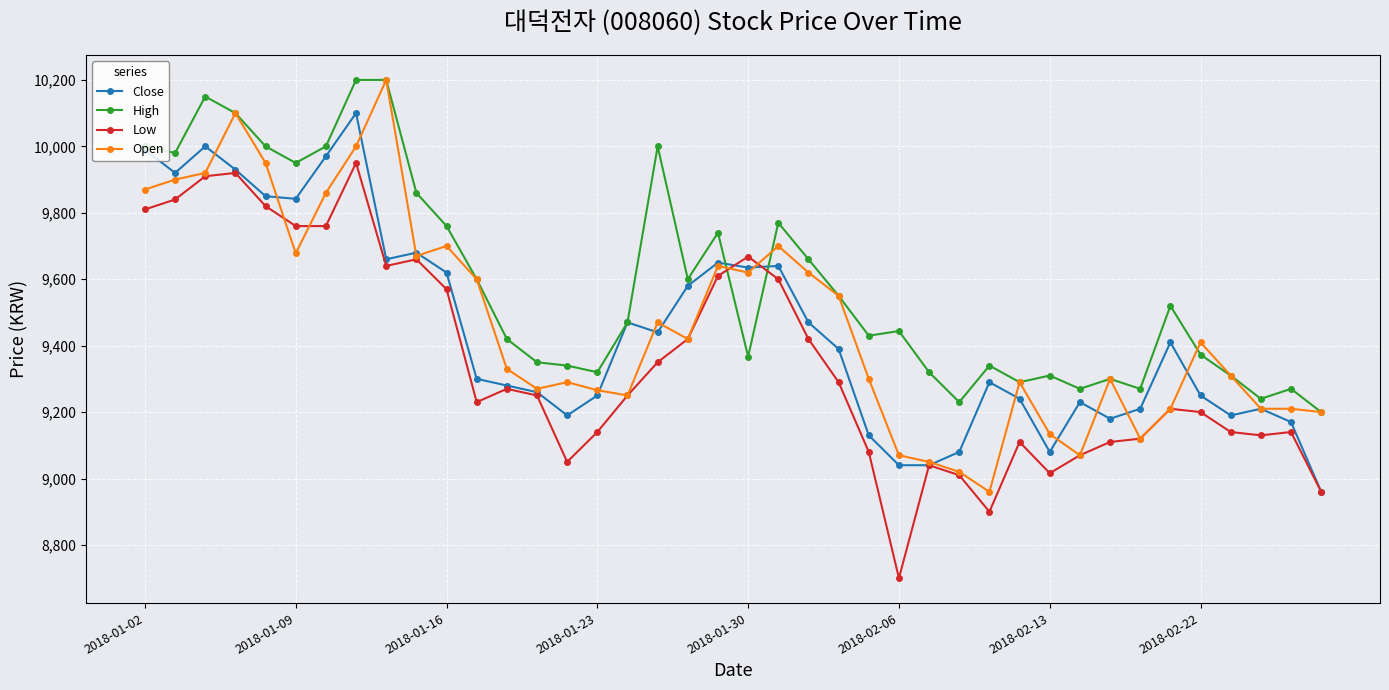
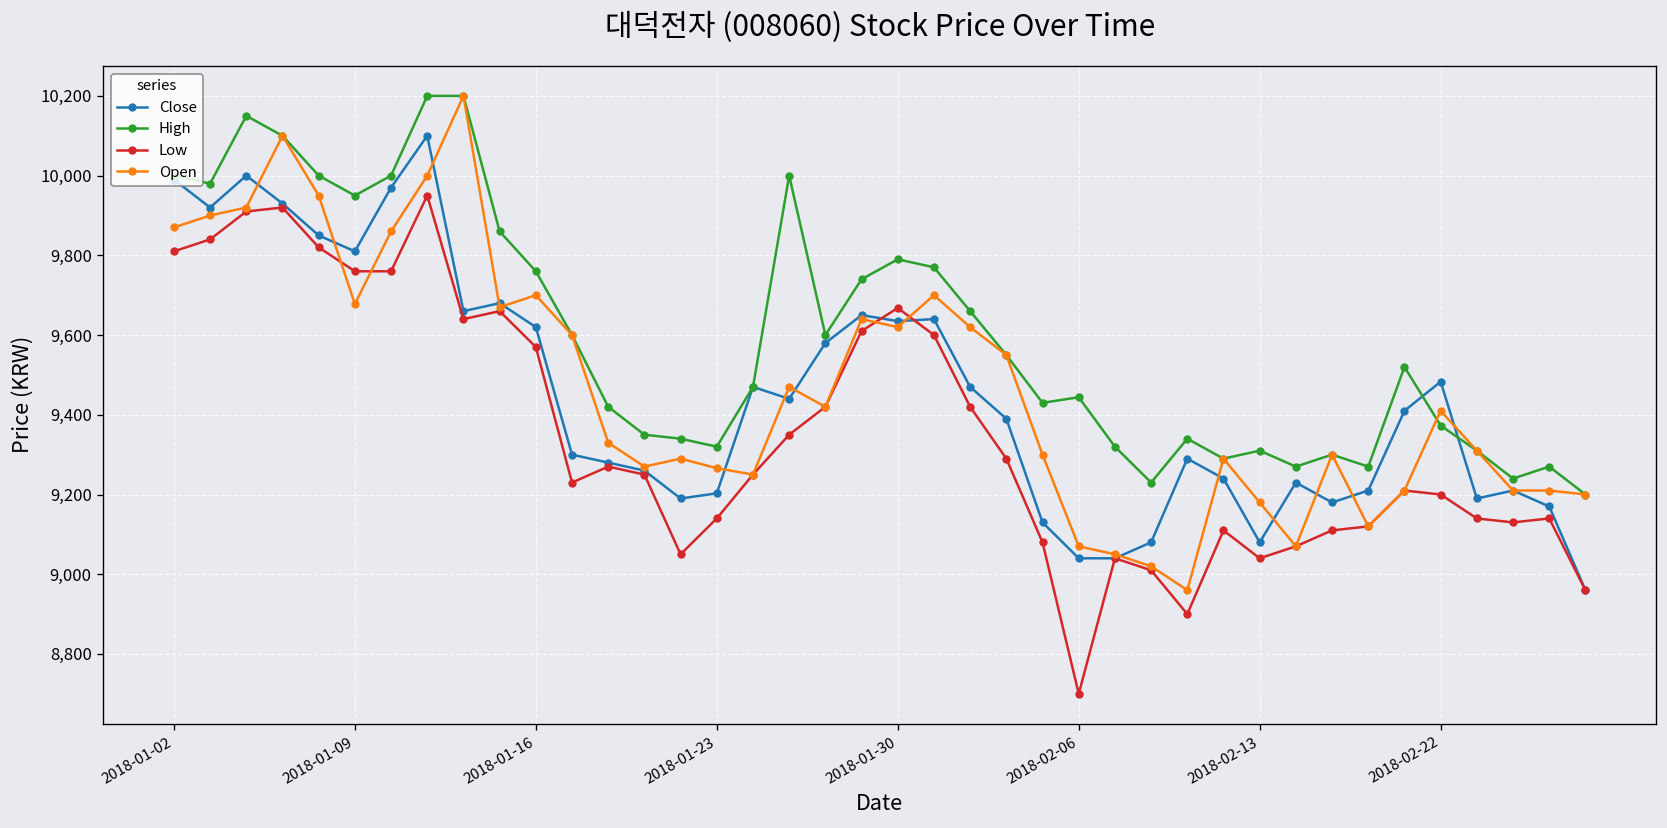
Close, 2018-01-09: 9,840 -> 9,810
Close, 2018-01-23: 9,250 -> 9,200
High, 2018-01-30: 9,370 -> 9,790
Low, 2018-02-13: 9,020 -> 9,040
Open, 2018-02-13: 9,130 -> 9,180
Close, 2018-02-22: 9,250 -> 9,480
